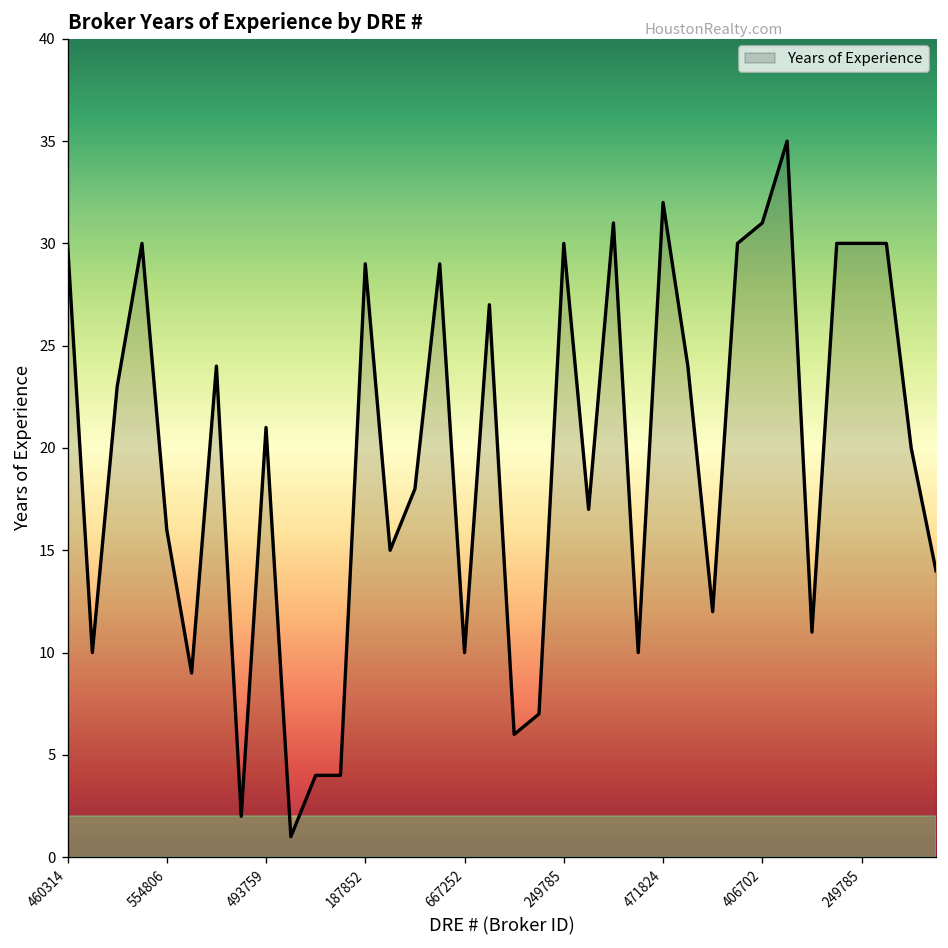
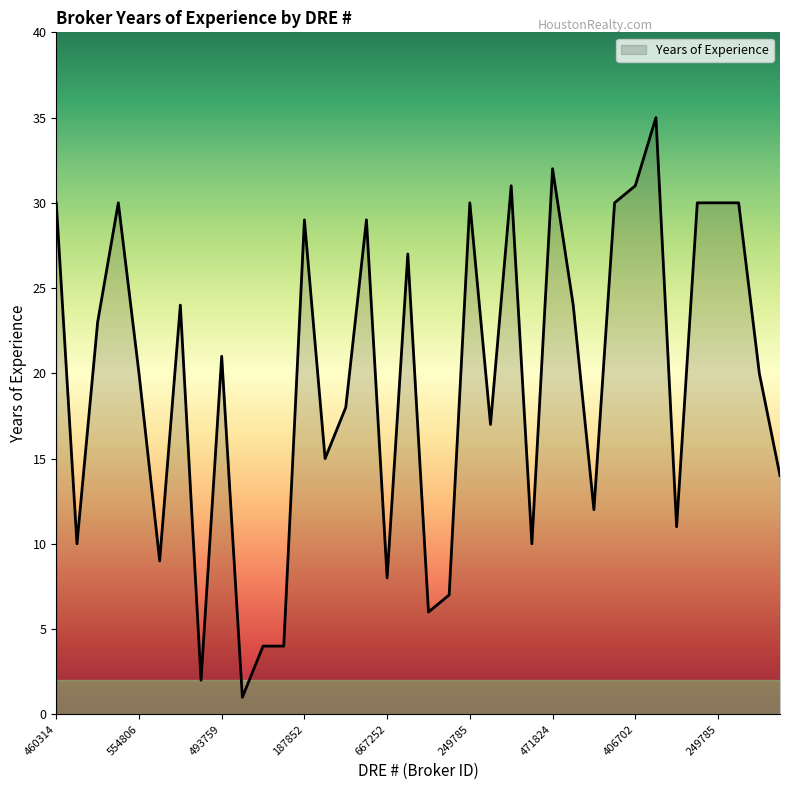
554806: 16 -> 20
667252: 10 -> 8
